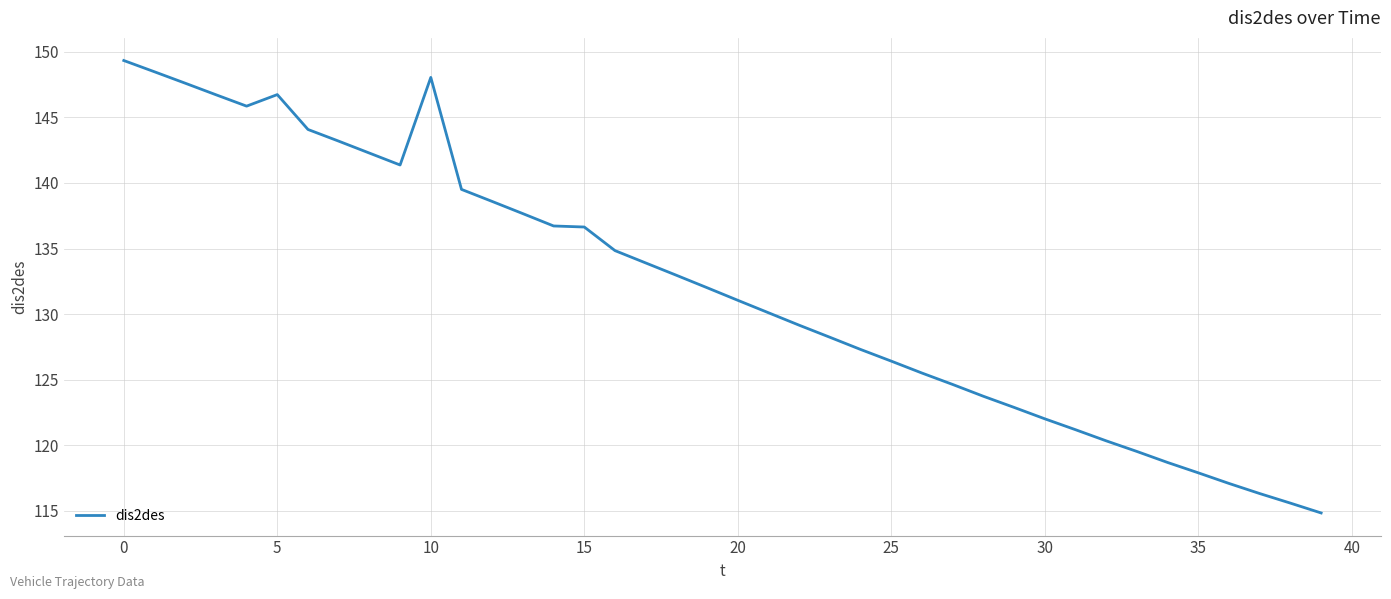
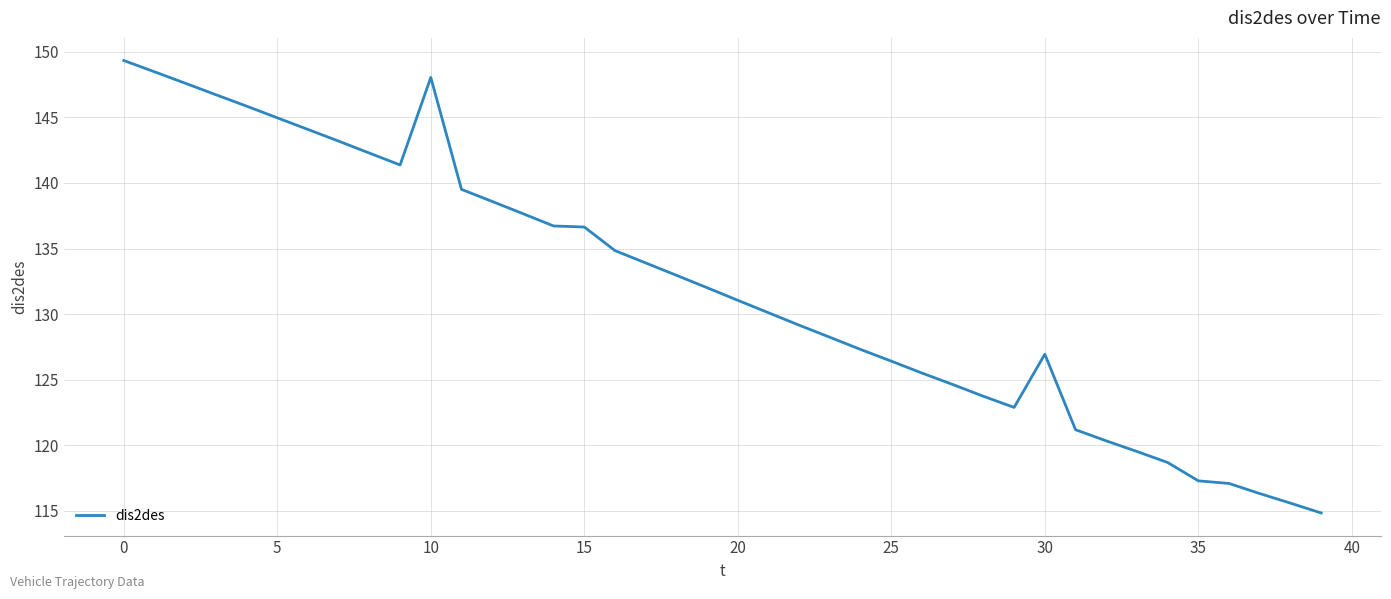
5: 146.7 -> 145.0
30: 122.0 -> 126.9
35: 117.9 -> 117.3
